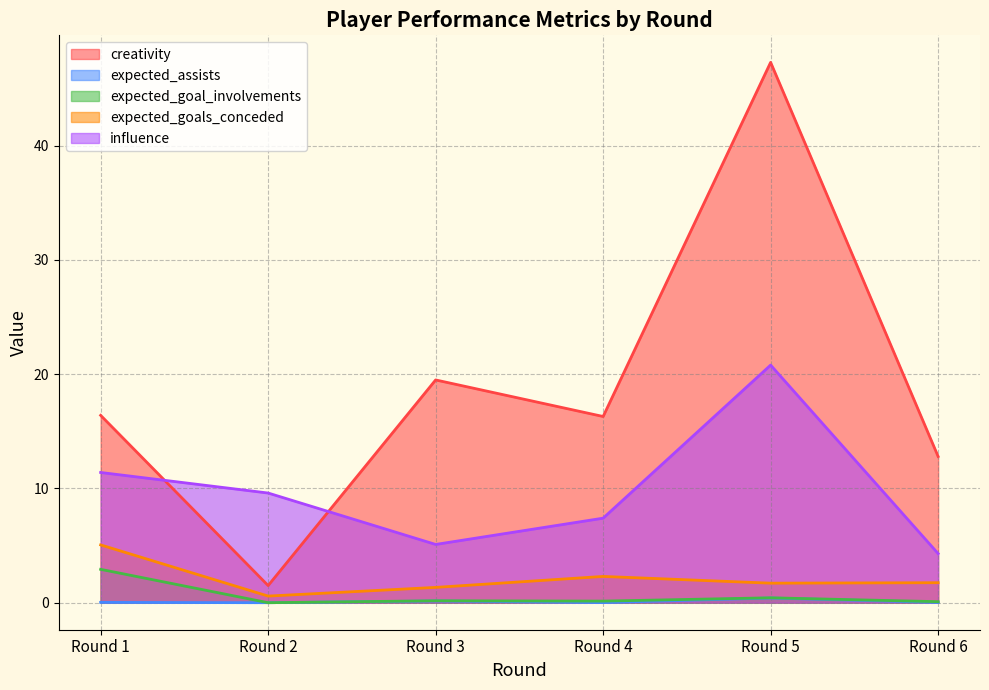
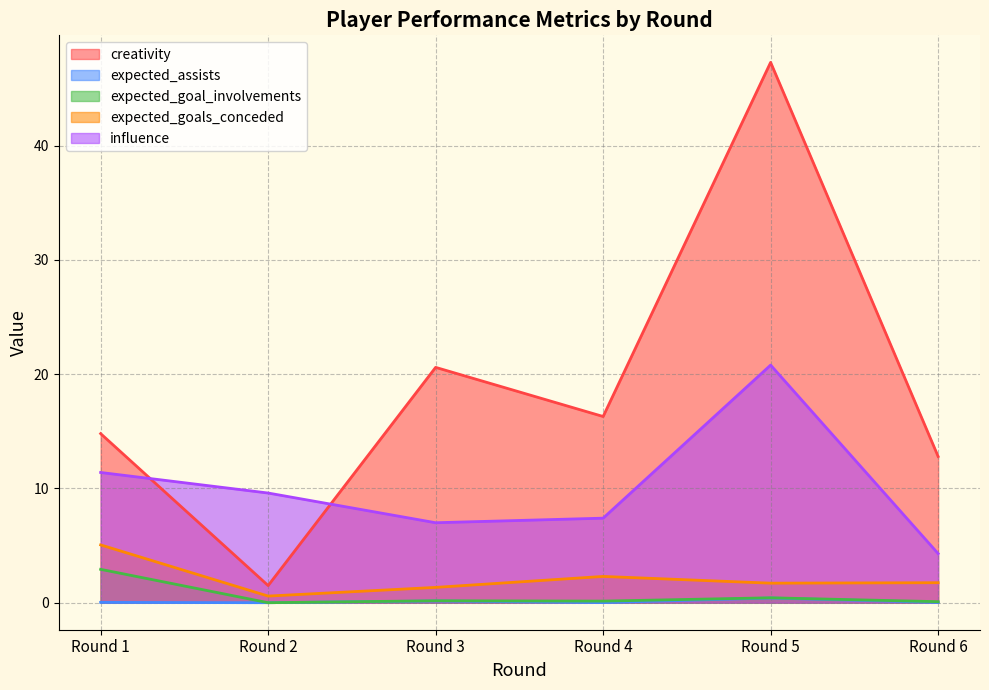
creativity, Round 1: 16.4 -> 14.8
creativity, Round 3: 19.5 -> 20.6
influence, Round 3: 5.1 -> 7.0
